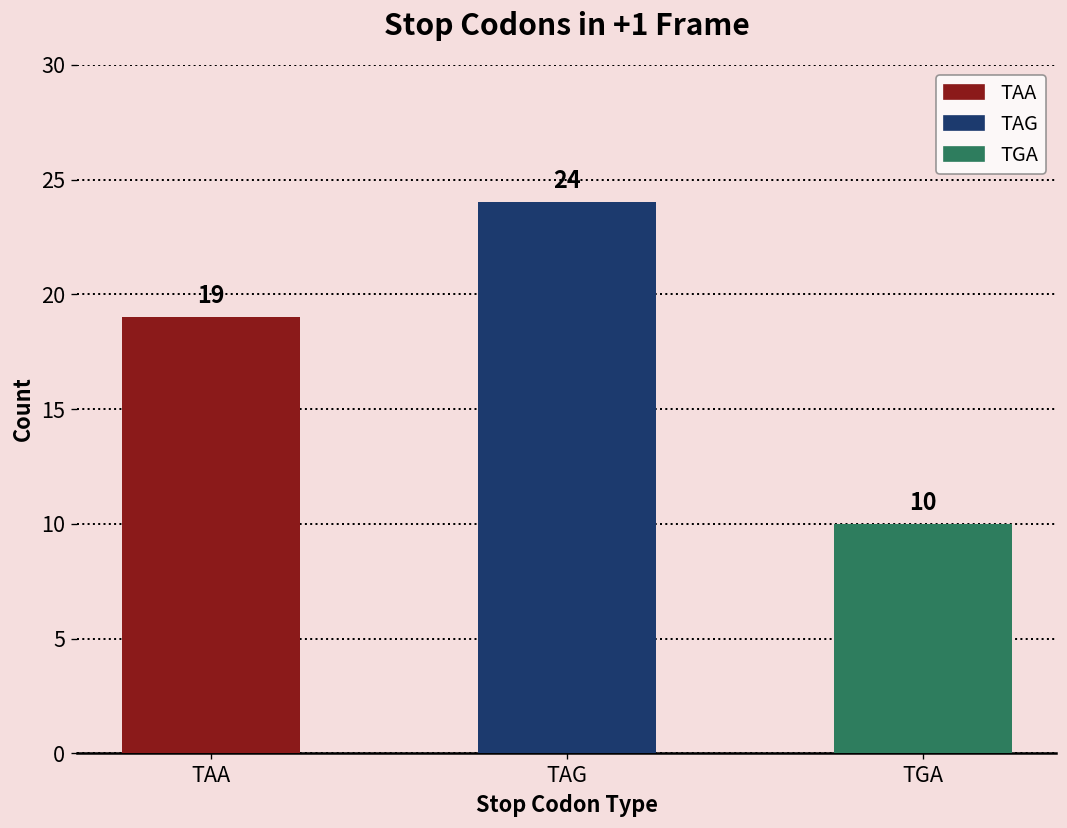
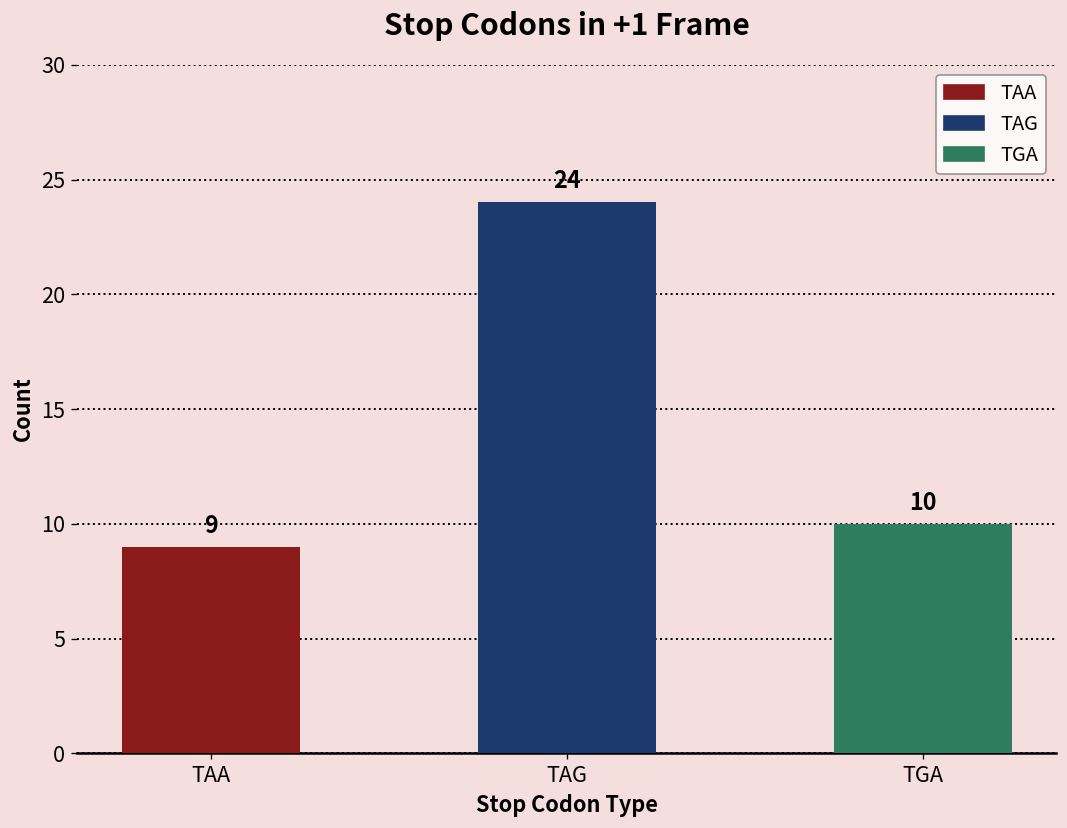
TAA: 19 -> 9
